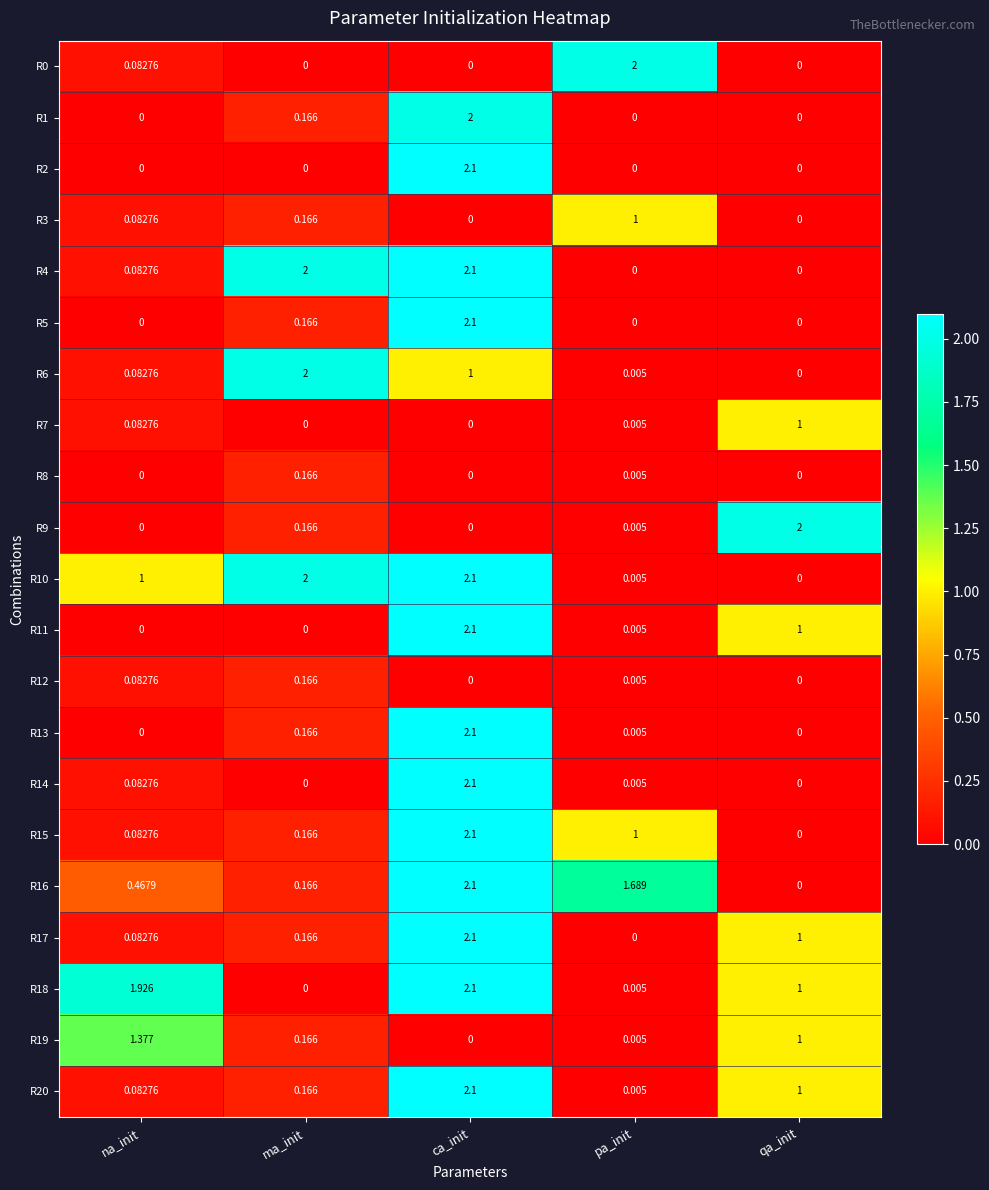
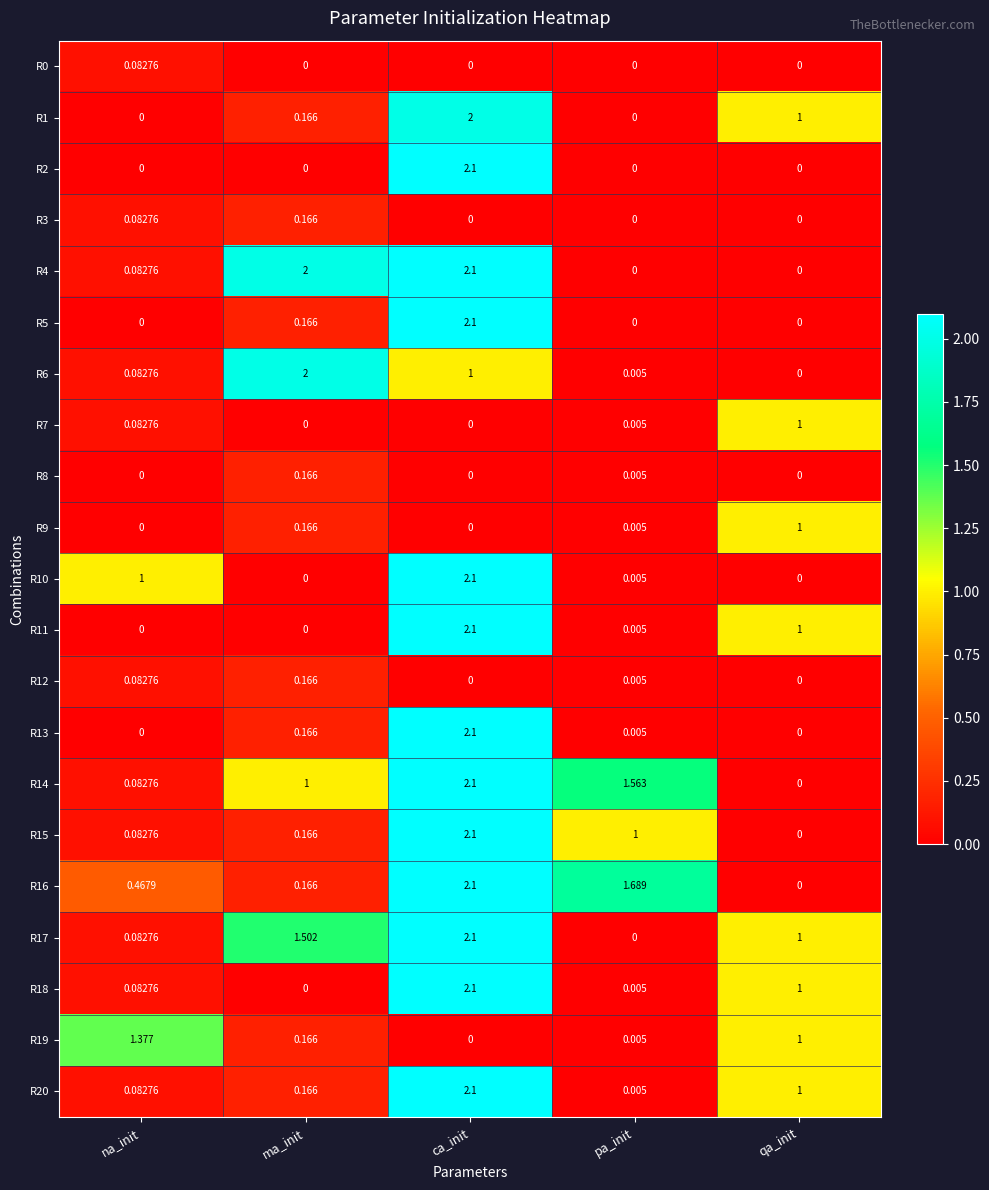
R0, pa_init: 2 -> 0
R1, qa_init: 0 -> 1
R3, pa_init: 1 -> 0
R9, qa_init: 2 -> 1
R10, ma_init: 2 -> 0
R14, ma_init: 0 -> 1
R14, pa_init: 0.005 -> 1.563
R17, ma_init: 0.166 -> 1.502
R18, na_init: 1.926 -> 0.08276
